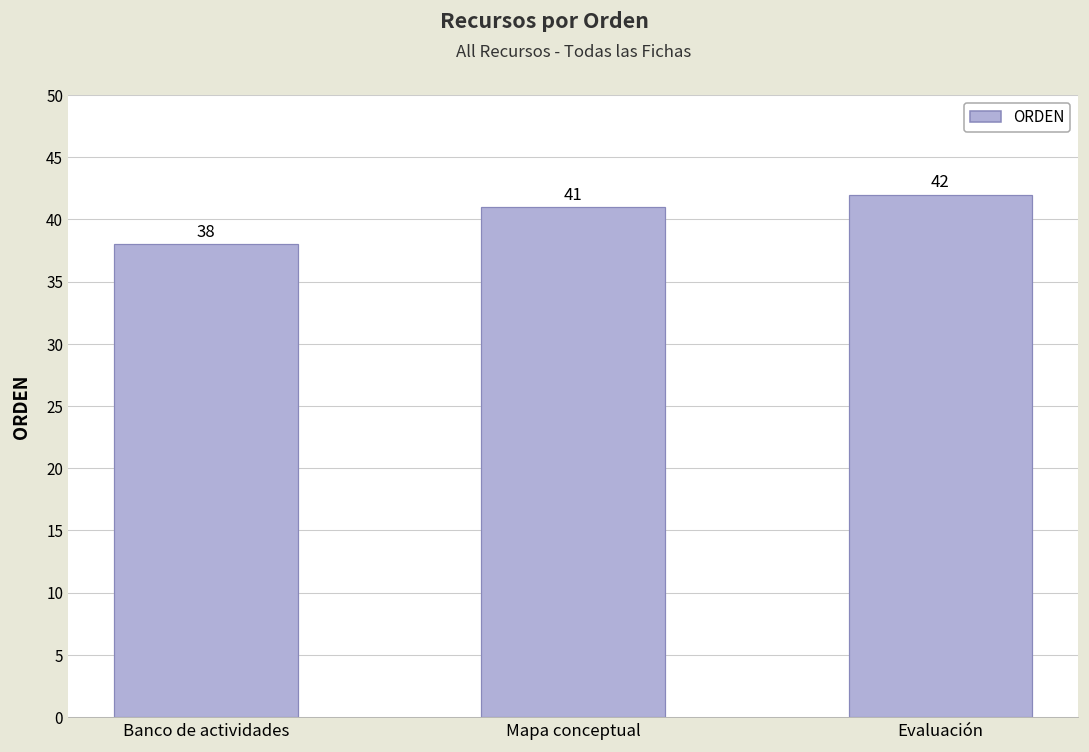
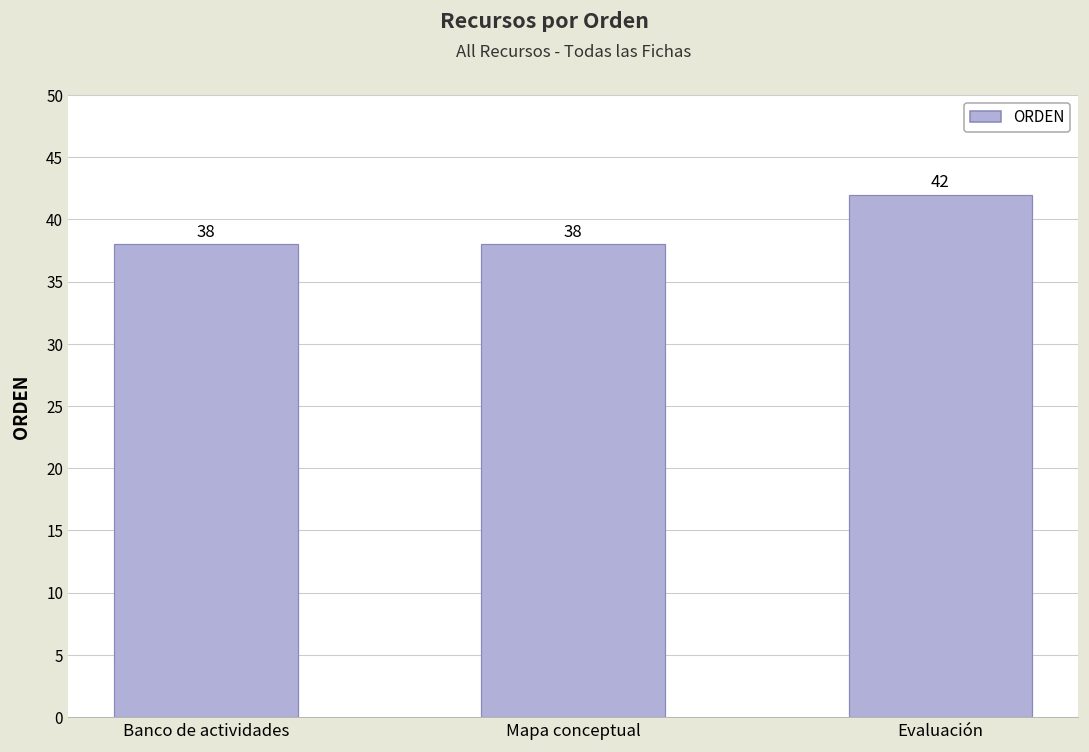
Mapa conceptual: 41 -> 38
